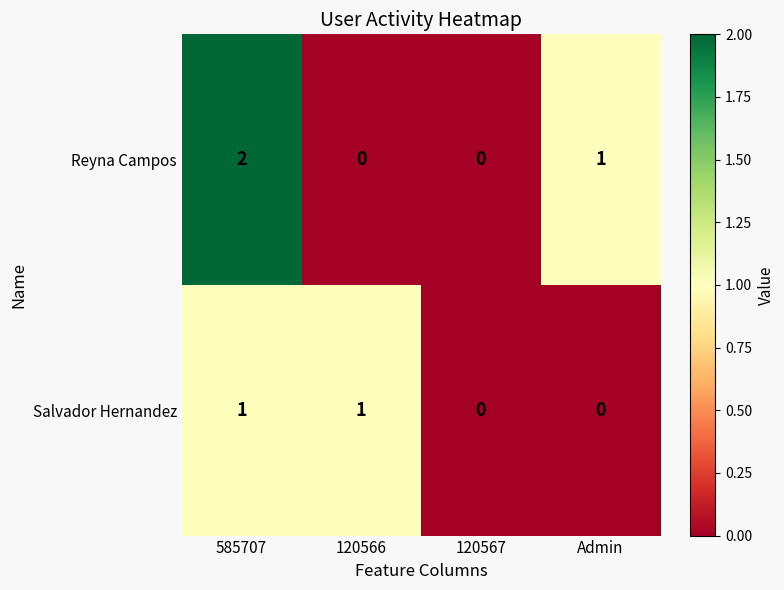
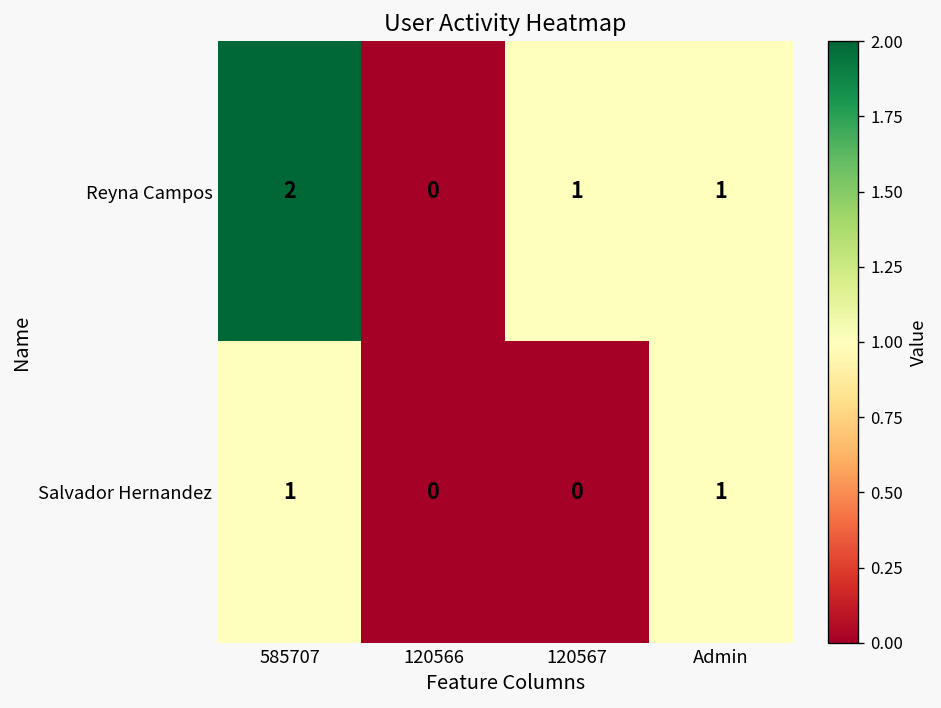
Reyna Campos, 120567: 0 -> 1
Salvador Hernandez, 120566: 1 -> 0
Salvador Hernandez, Admin: 0 -> 1
